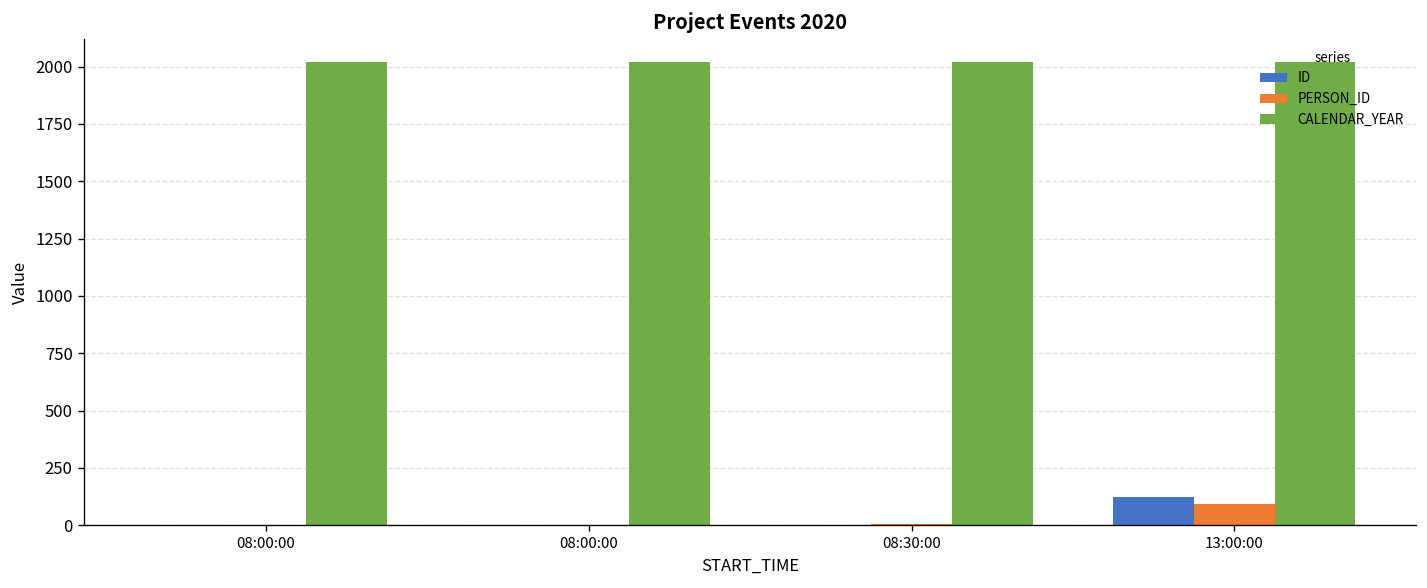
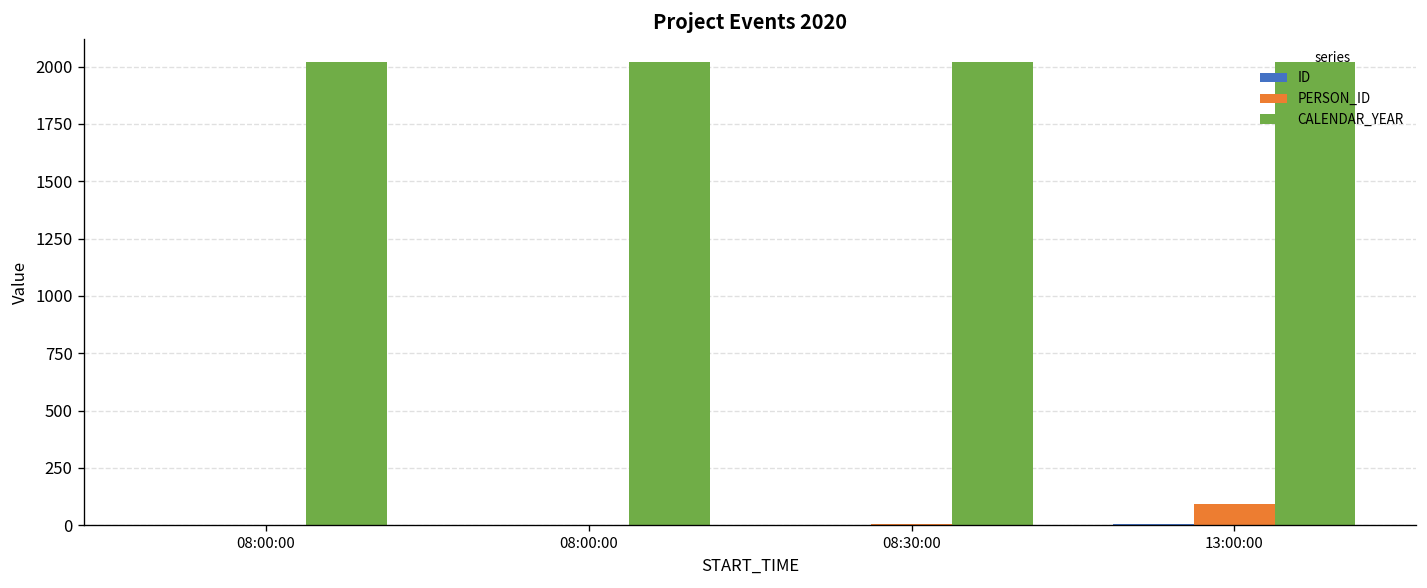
ID, 13:00:00: 120 -> 0
